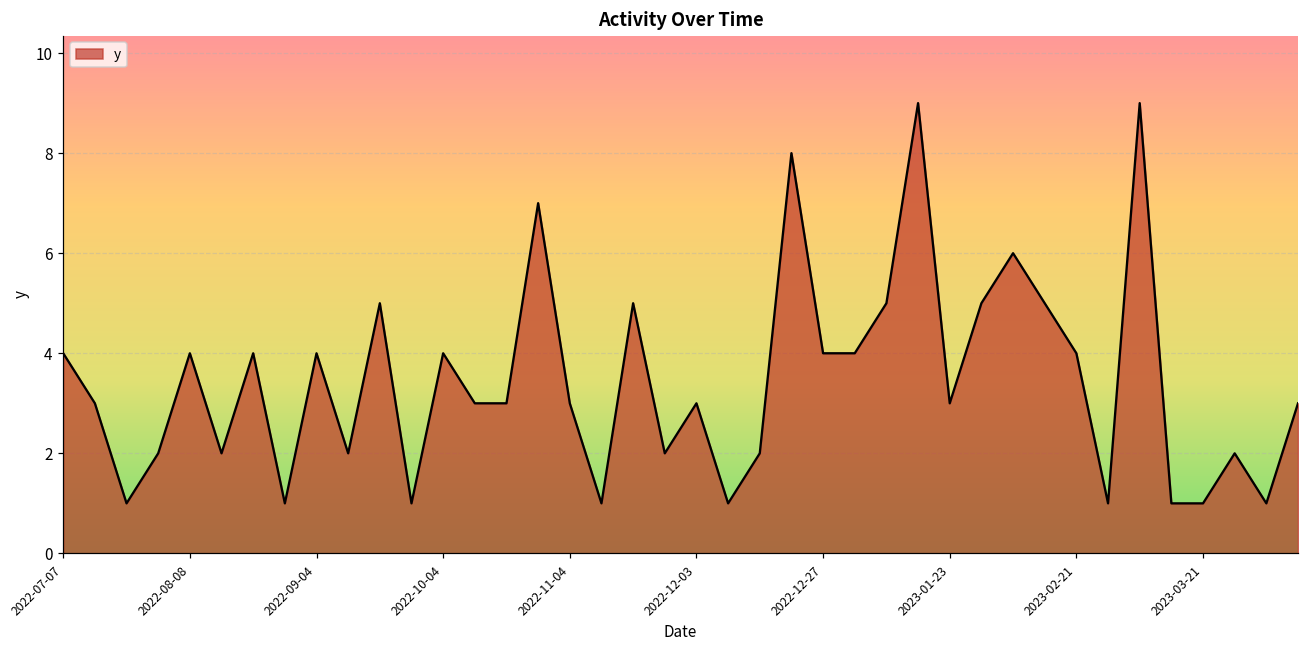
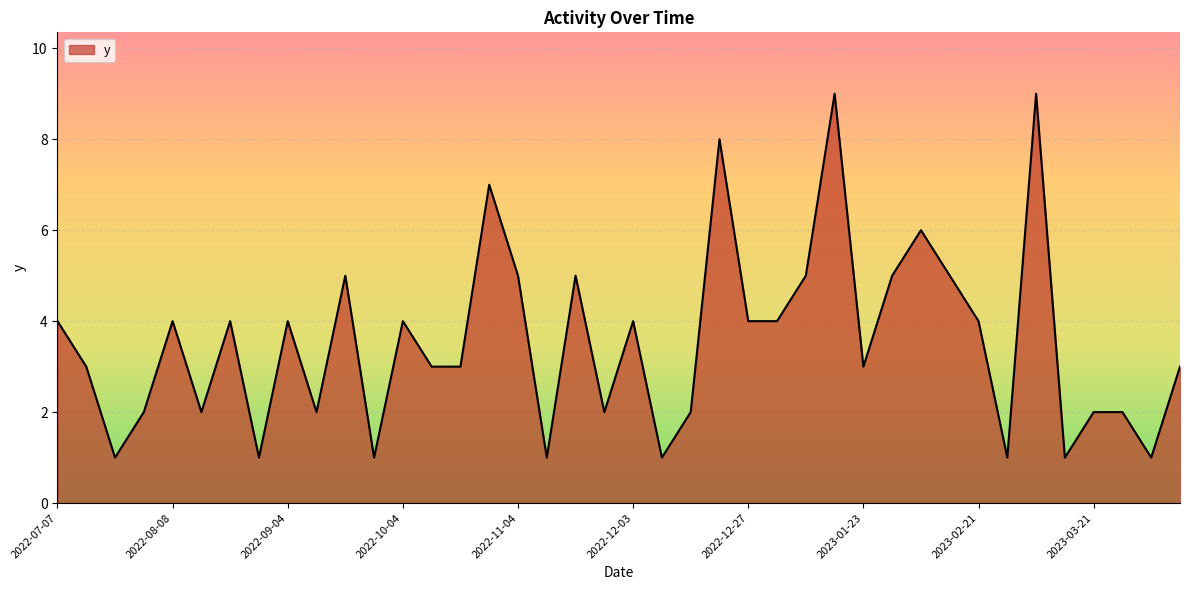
2022-11-04: 3 -> 5
2022-12-03: 3 -> 4
2023-03-21: 1 -> 2
